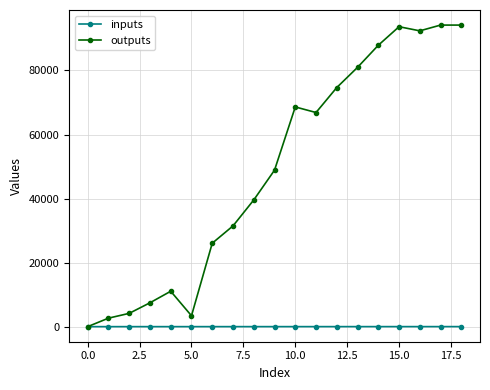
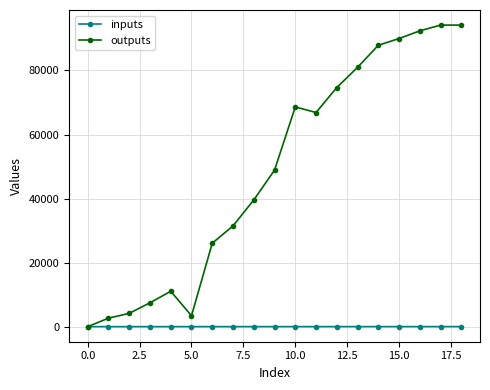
outputs, 15.0: 94000 -> 90000
